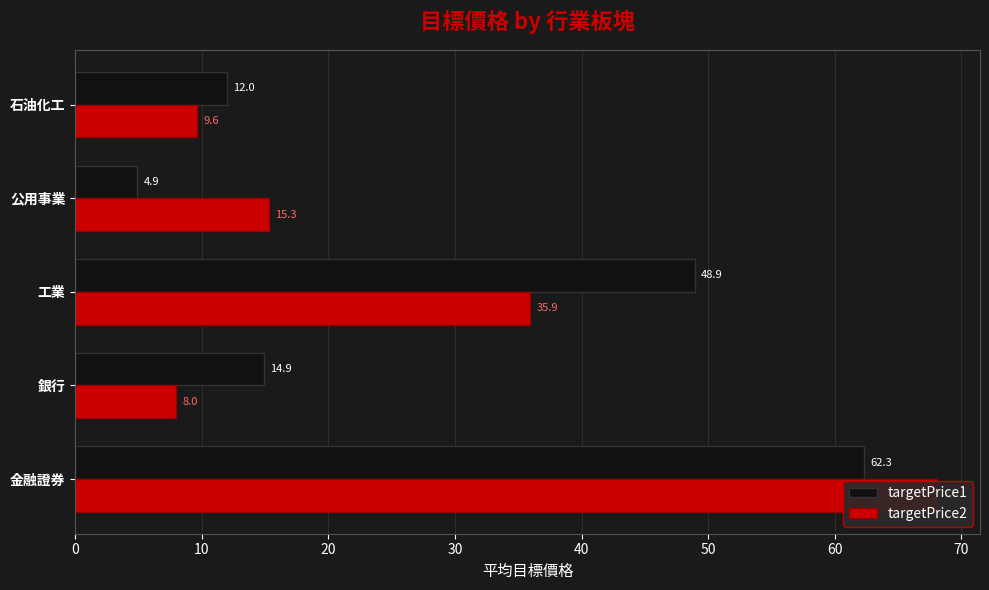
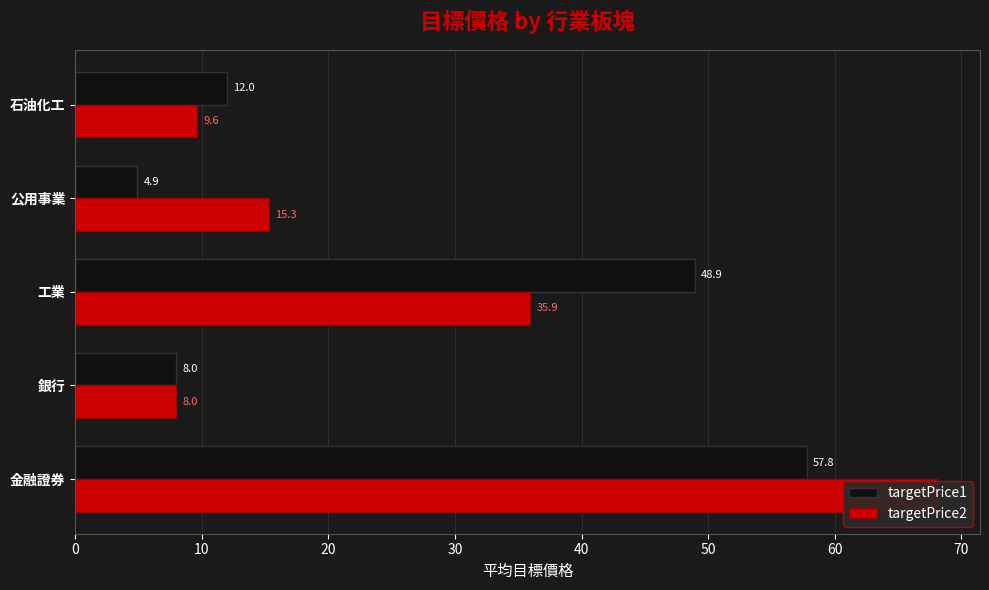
targetPrice1, 銀行: 14.9 -> 8.0
targetPrice1, 金融證券: 62.3 -> 57.8
